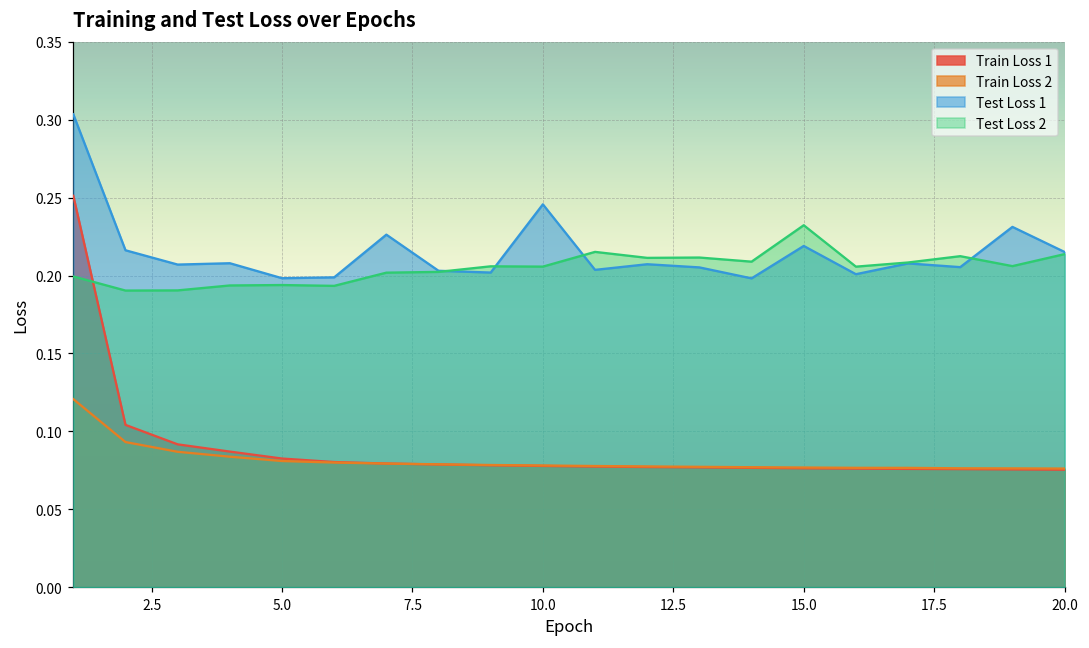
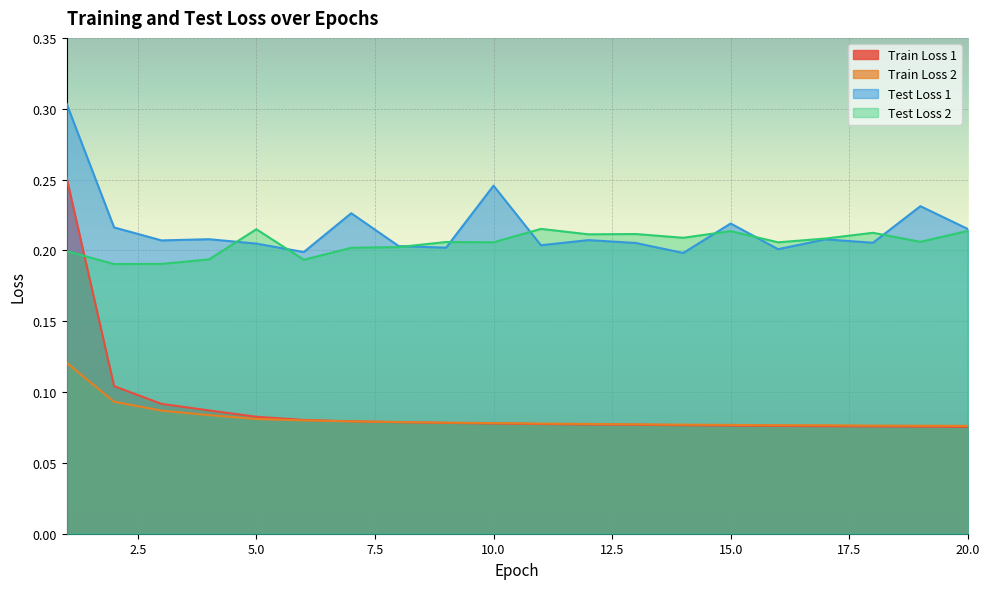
Test Loss 1, 5.0: 0.198 -> 0.205
Test Loss 2, 5.0: 0.194 -> 0.215
Test Loss 2, 15.0: 0.232 -> 0.214
